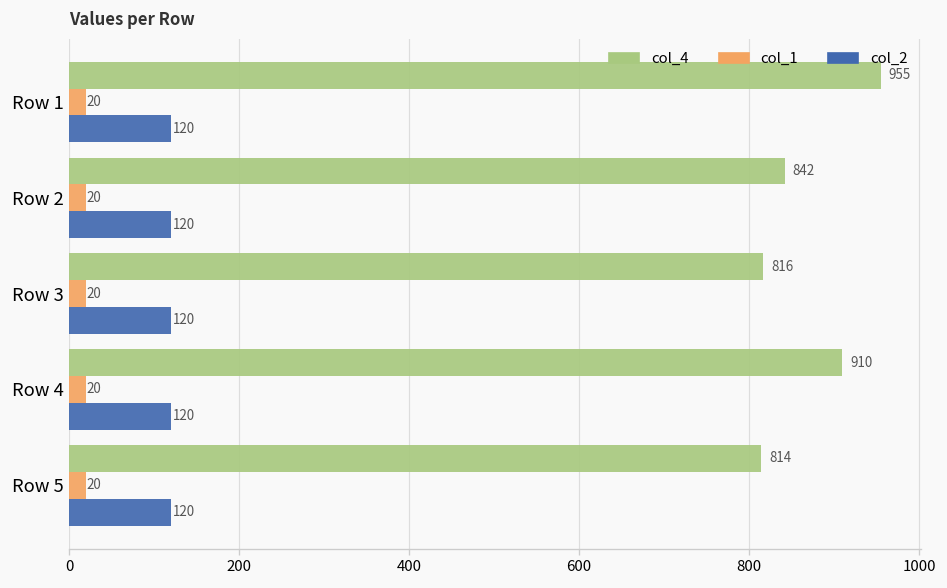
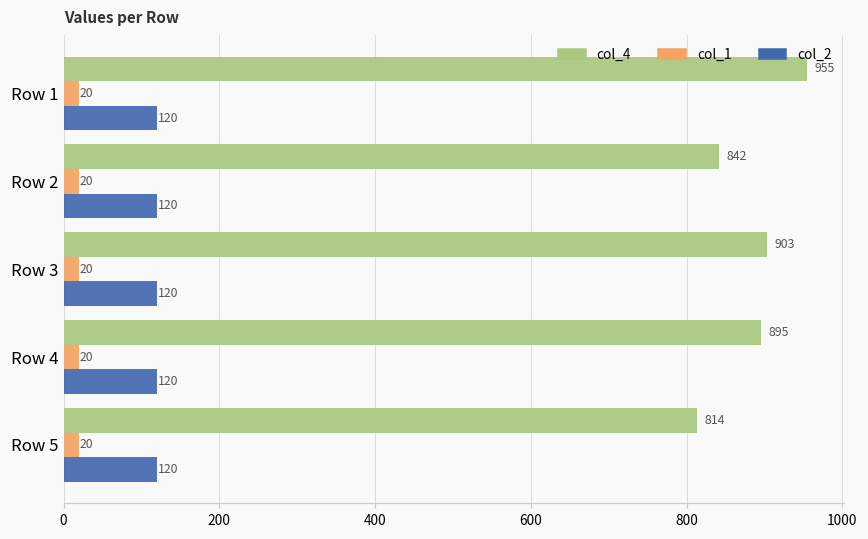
col_4, Row 3: 816 -> 903
col_4, Row 4: 910 -> 895
